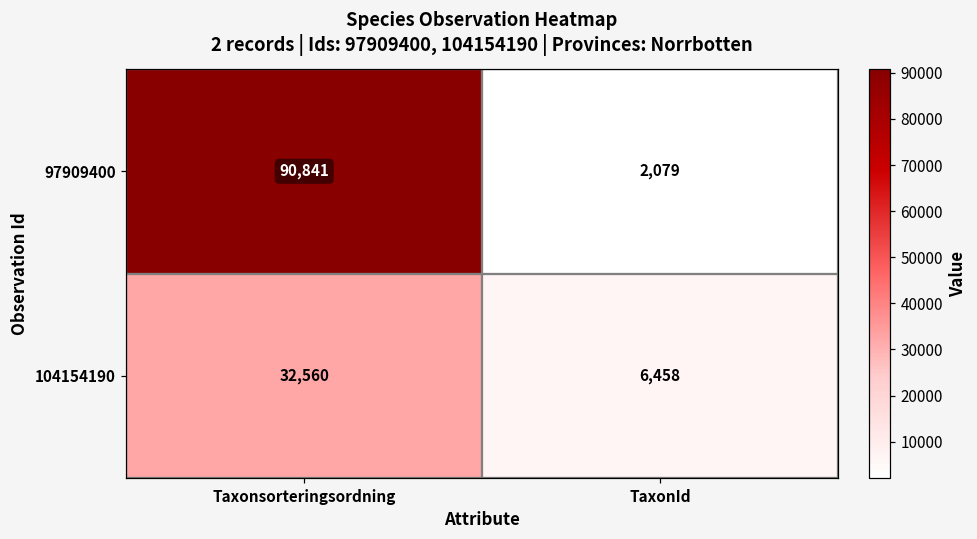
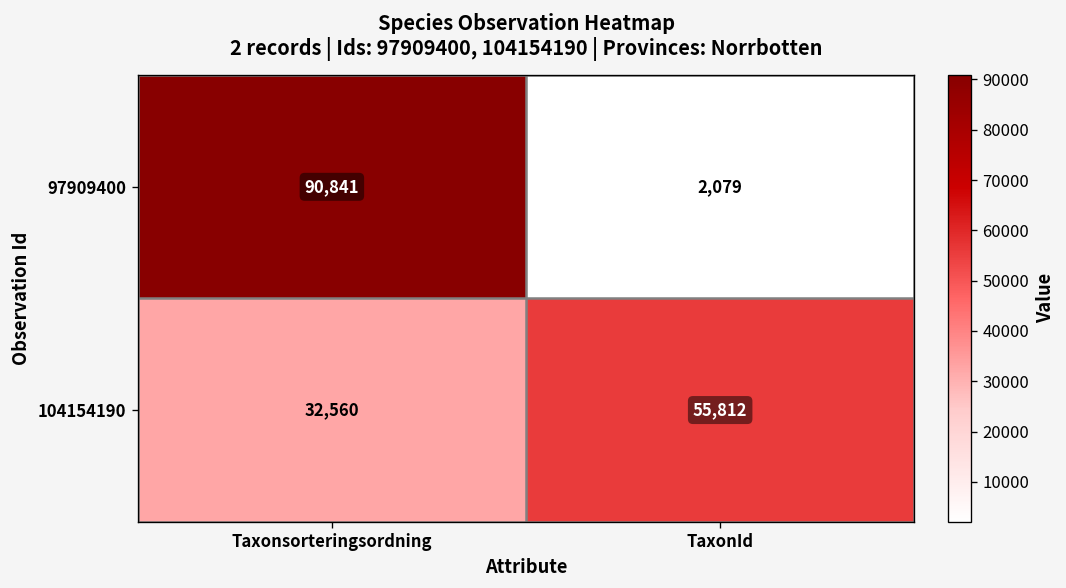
104154190, TaxonId: 6,458 -> 55,812
